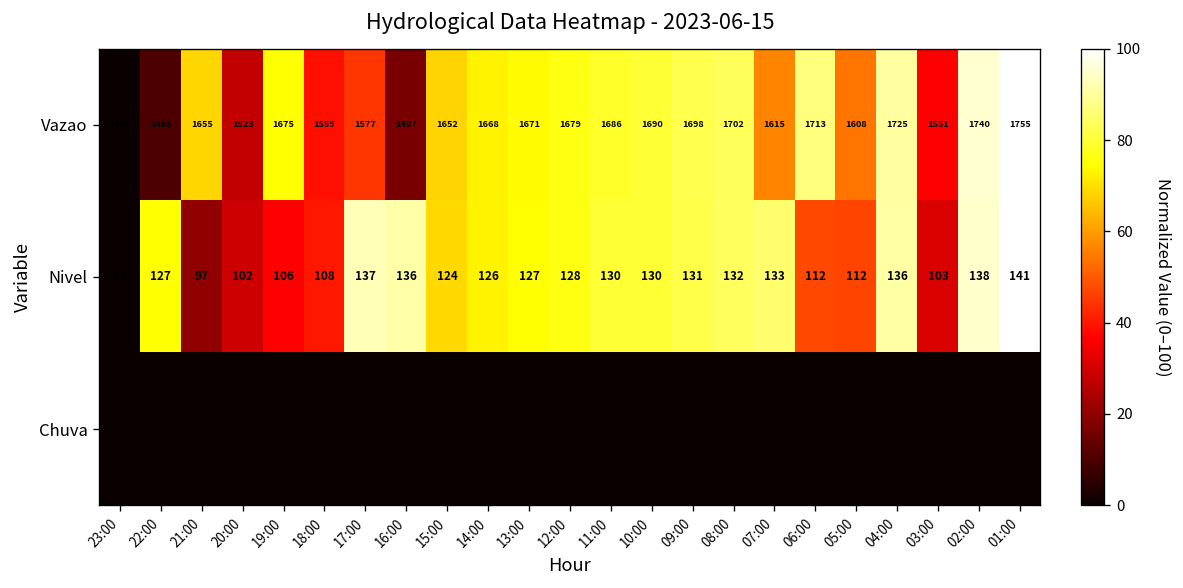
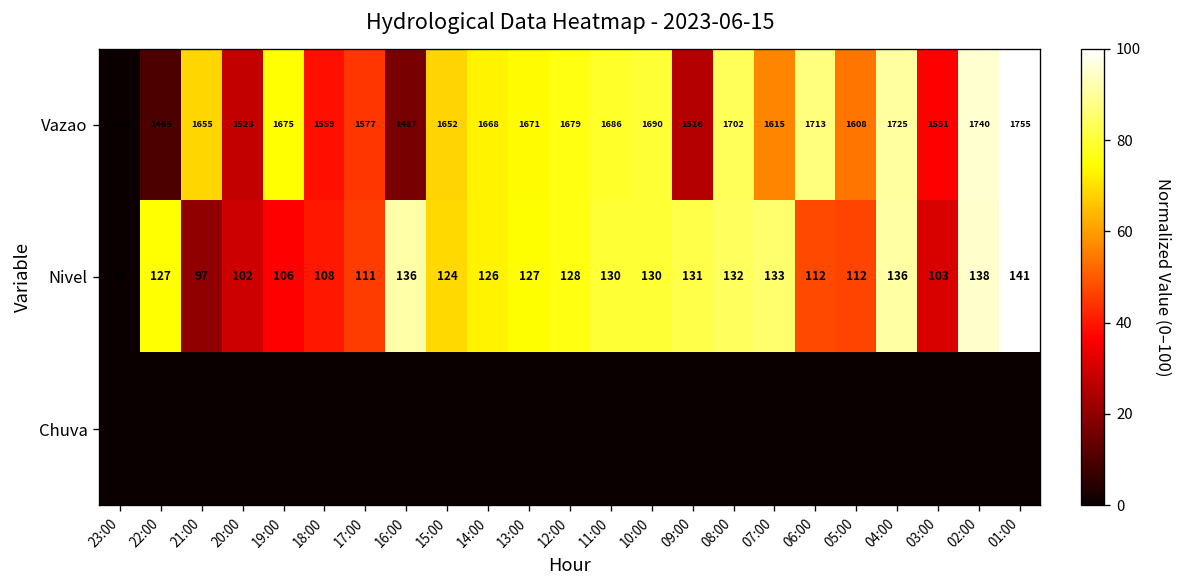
Vazao, 09:00: 1698 -> 1516
Nivel, 17:00: 137 -> 111
